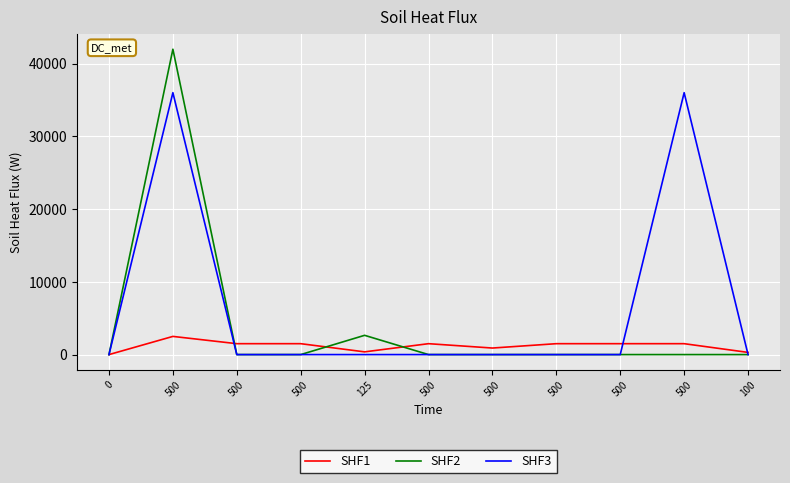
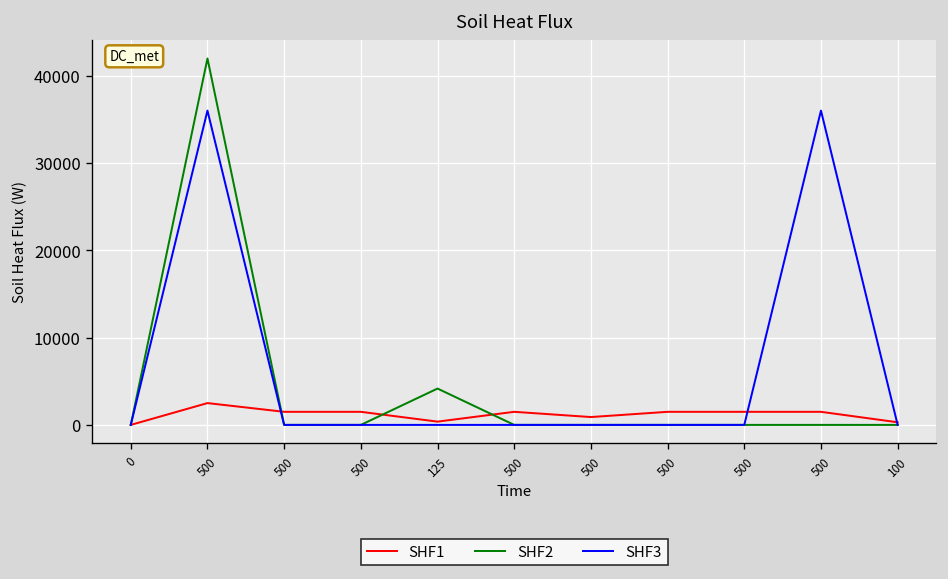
SHF2, 125: 3000 -> 4000
